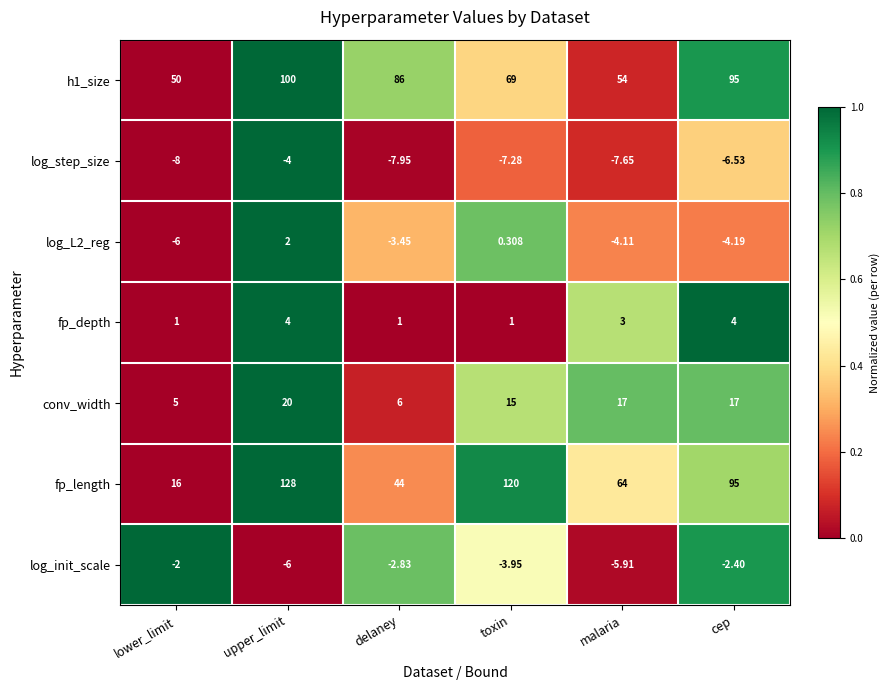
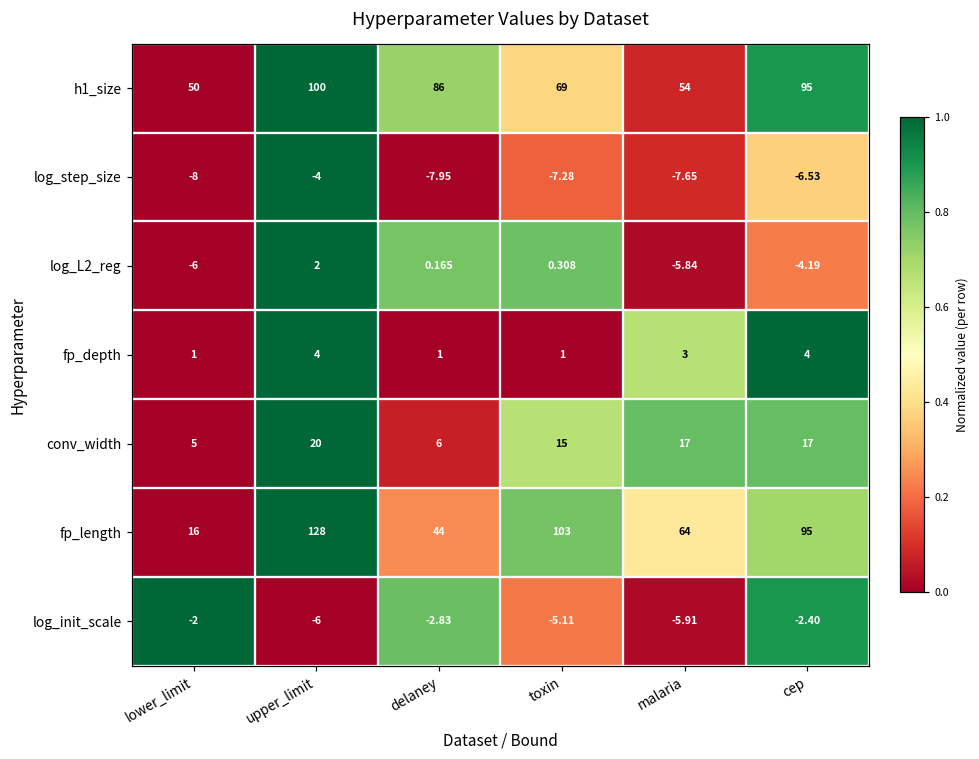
log_L2_reg, delaney: -3.45 -> 0.165
log_L2_reg, malaria: -4.11 -> -5.84
fp_length, toxin: 120 -> 103
log_init_scale, toxin: -3.95 -> -5.11
